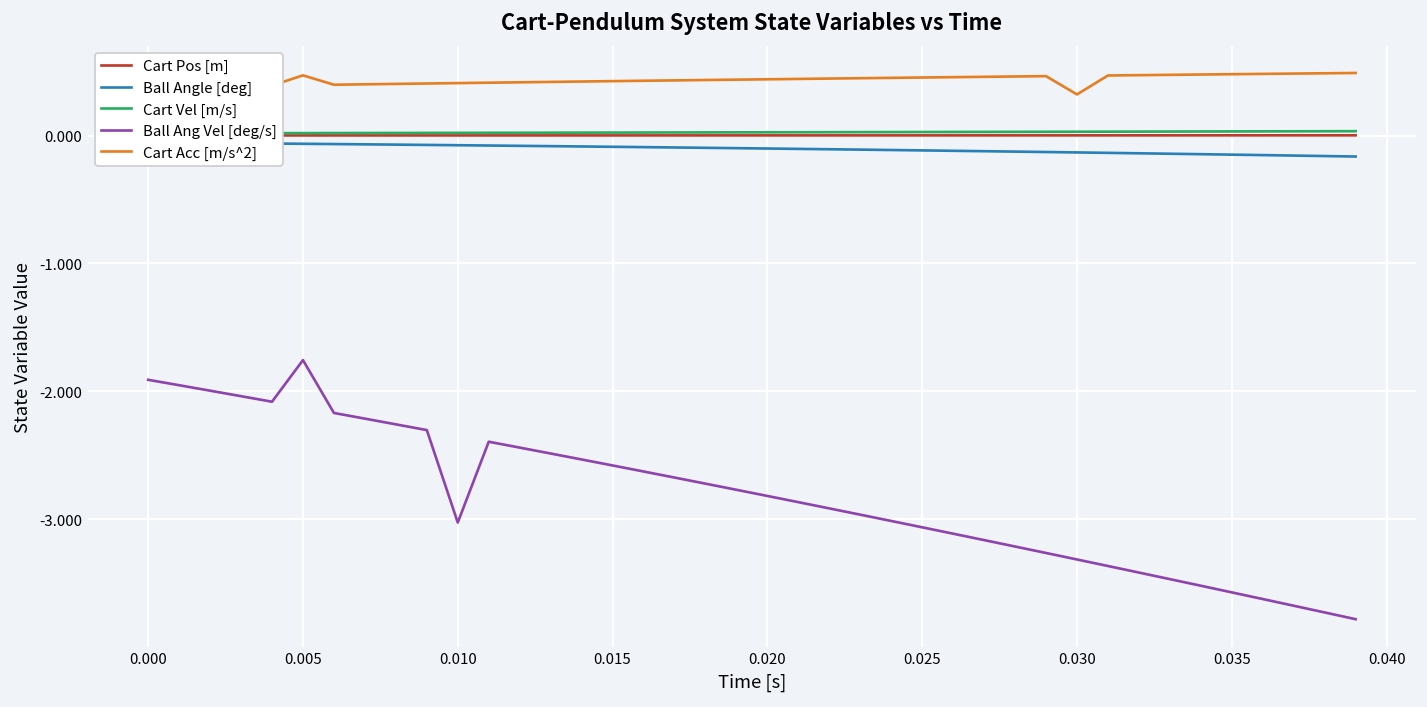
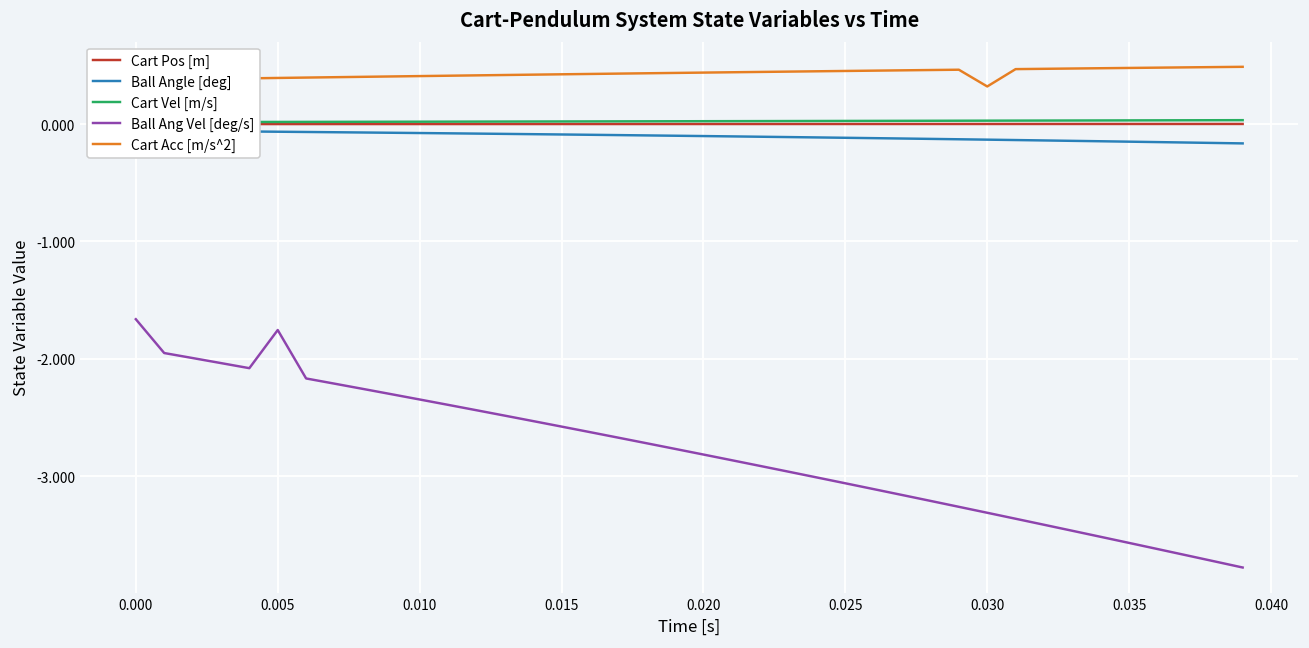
Ball Ang Vel [deg/s], 0.000: -1.91 -> -1.66
Cart Acc [m/s^2], 0.005: 0.47 -> 0.39
Ball Ang Vel [deg/s], 0.010: -3.02 -> -2.35
